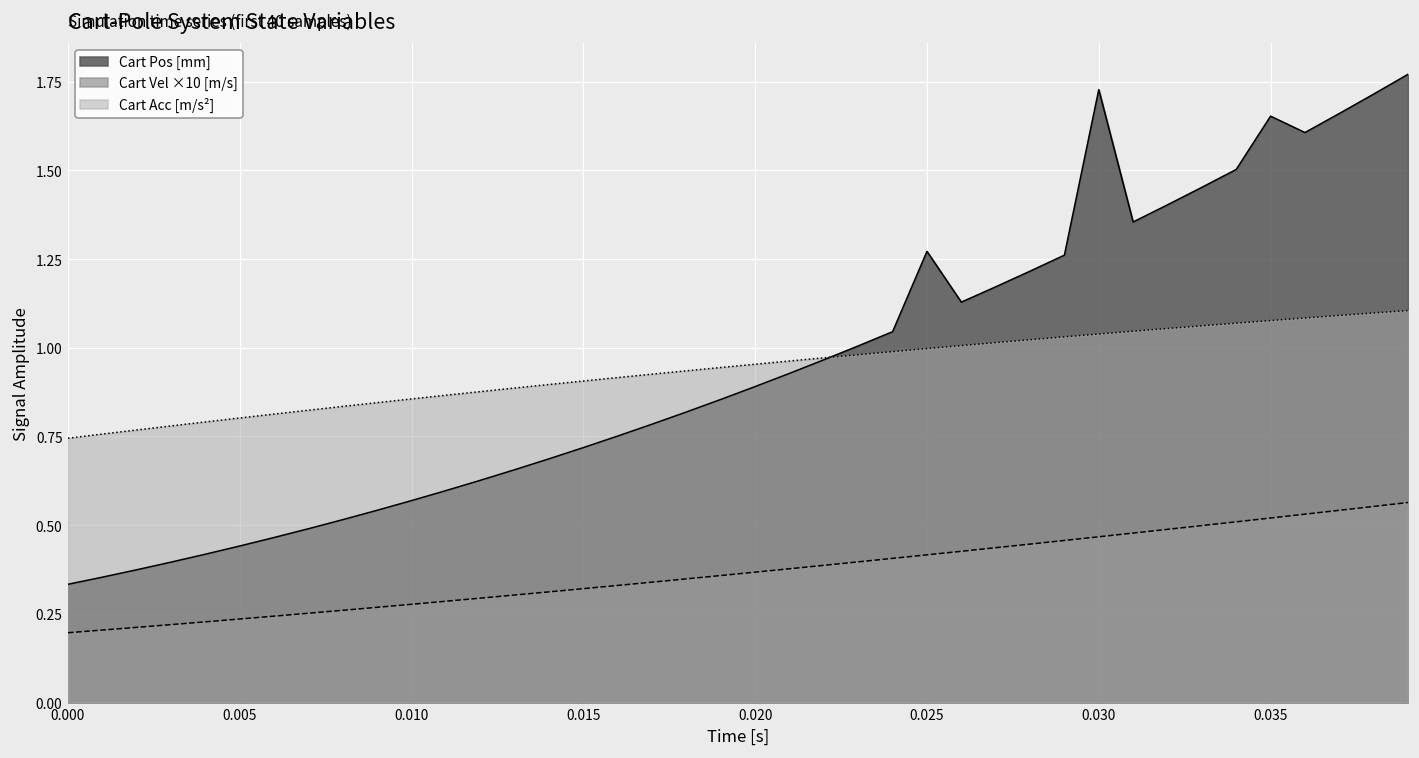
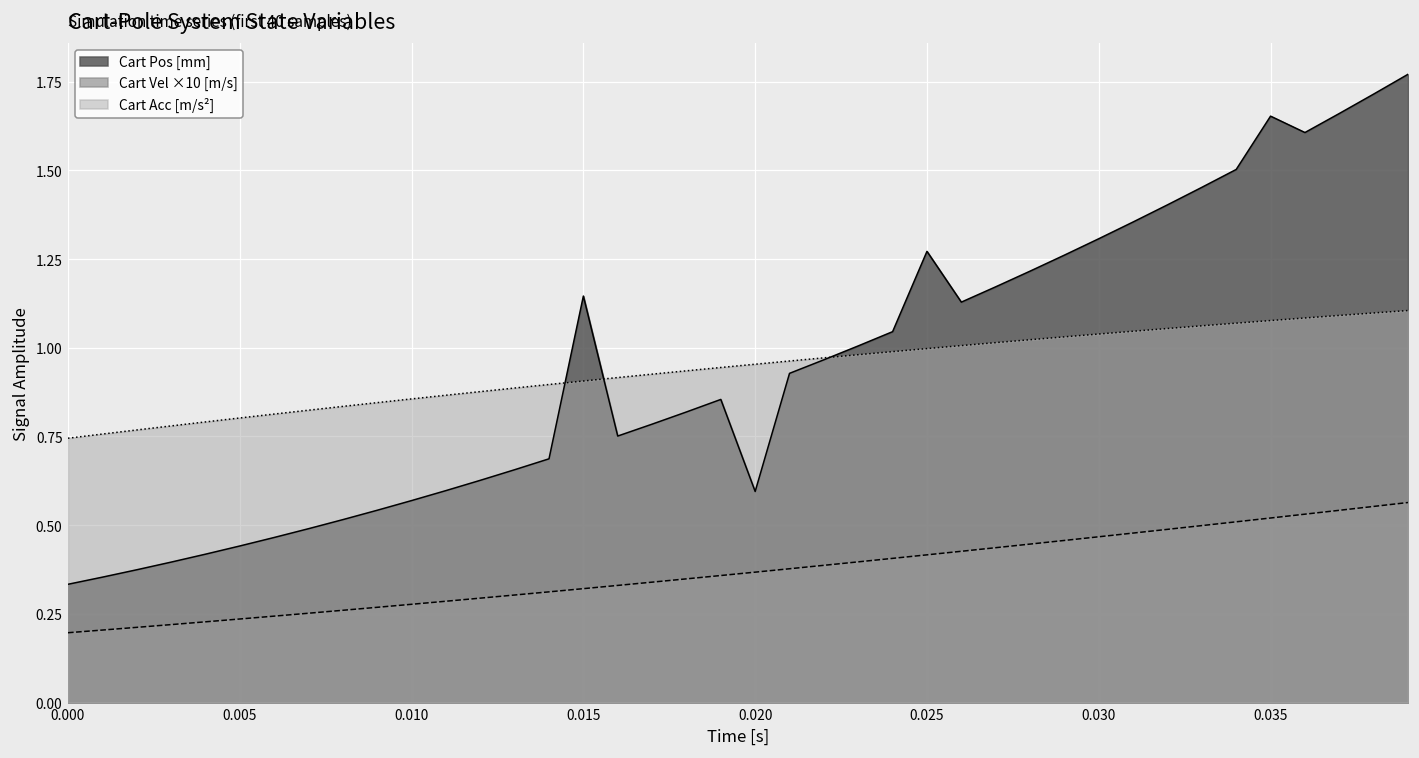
Cart Pos [mm], 0.015: 0.72 -> 1.15
Cart Pos [mm], 0.020: 0.89 -> 0.59
Cart Pos [mm], 0.030: 1.73 -> 1.31
